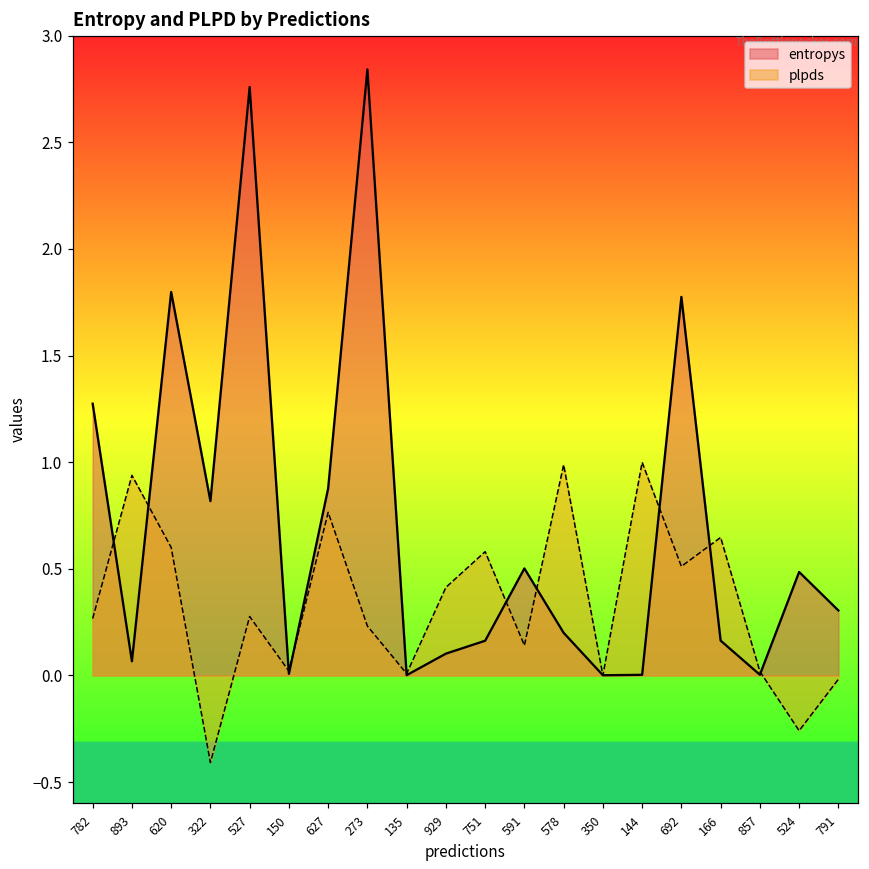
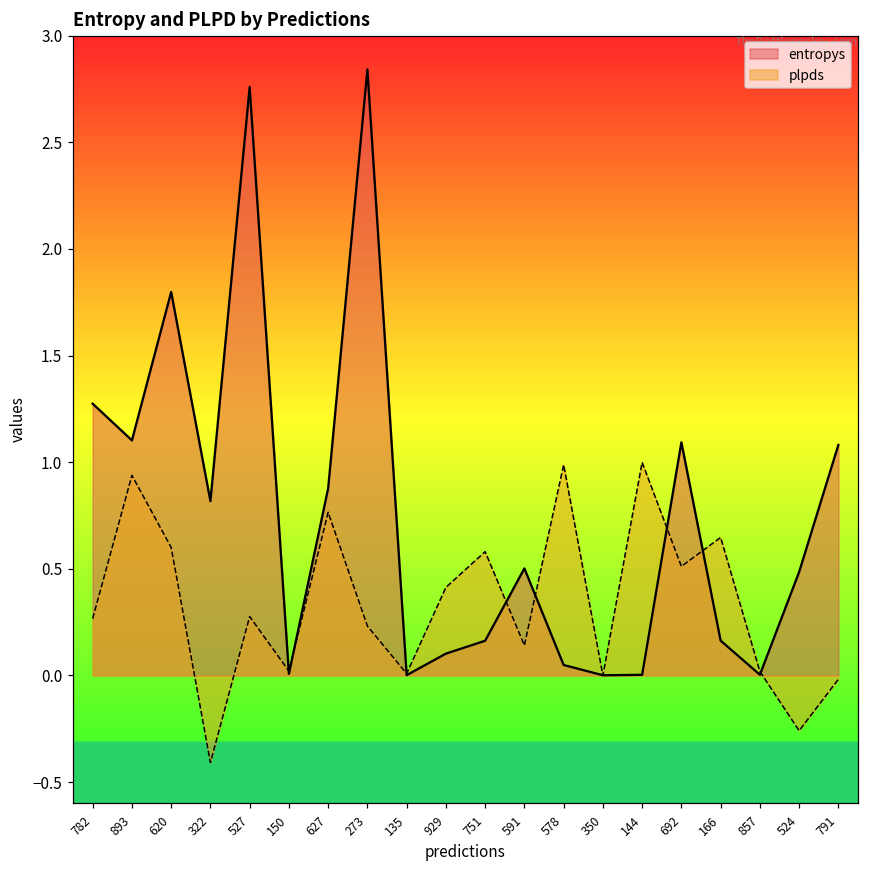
entropys, 893: 0.07 -> 1.10
entropys, 578: 0.20 -> 0.05
entropys, 692: 1.77 -> 1.09
entropys, 791: 0.30 -> 1.08
